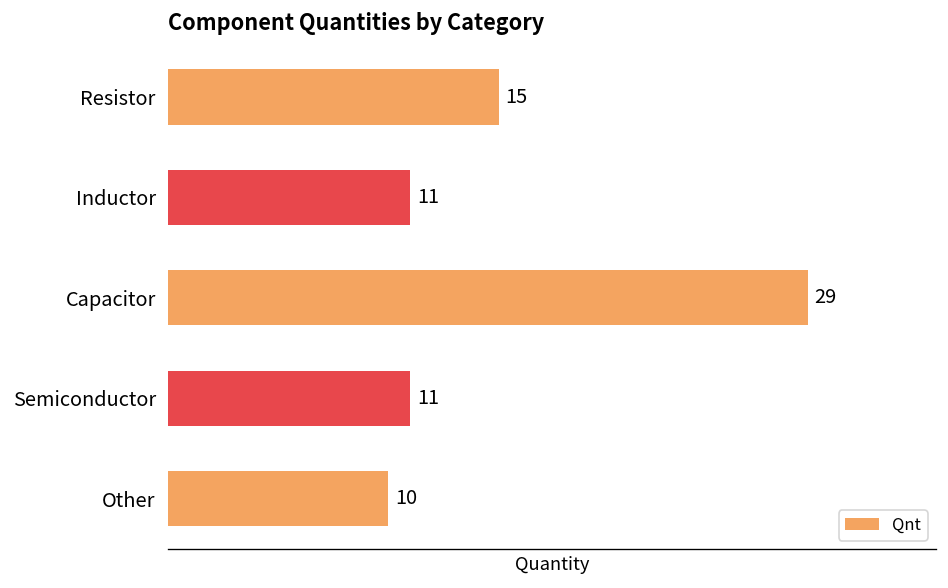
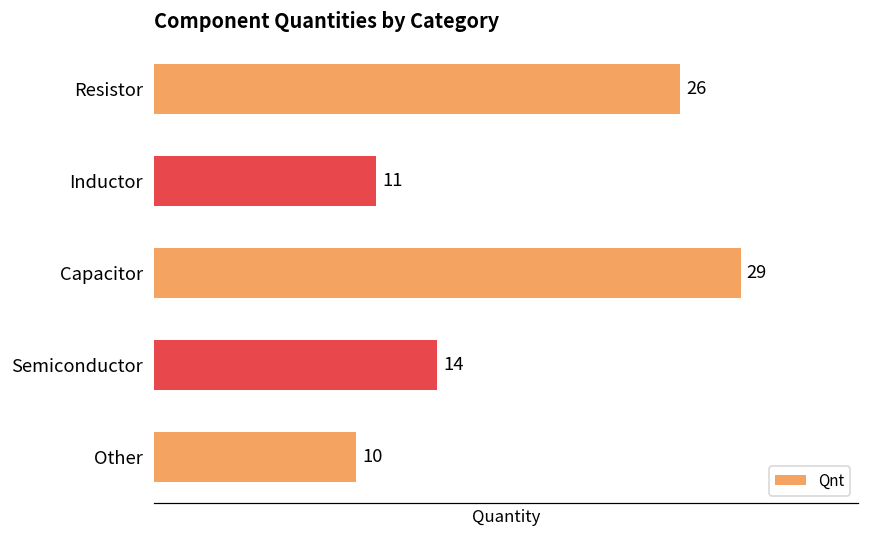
Resistor: 15 -> 26
Semiconductor: 11 -> 14
